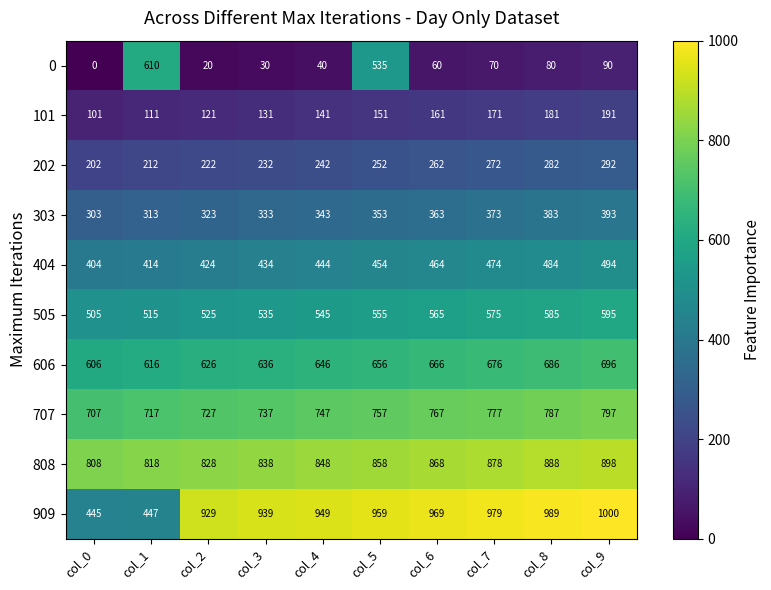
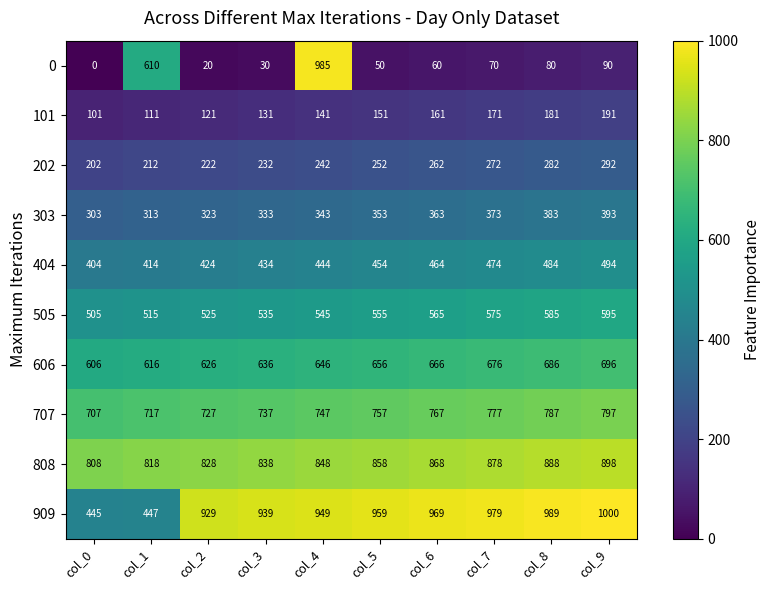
0, col_4: 40 -> 985
0, col_5: 535 -> 50
